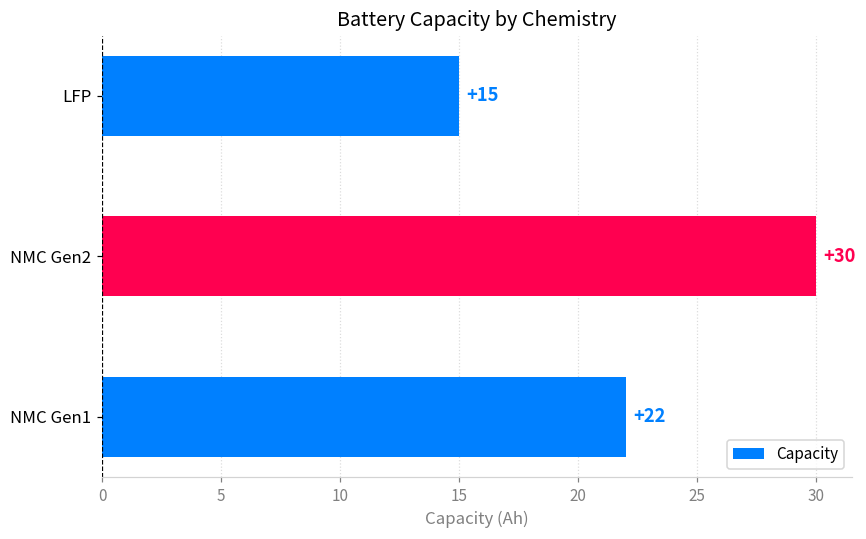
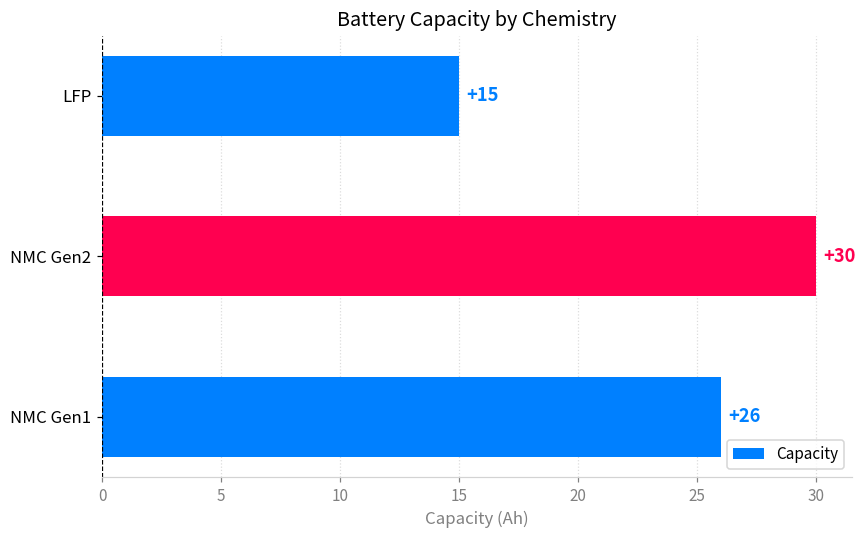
NMC Gen1: +22 -> +26
